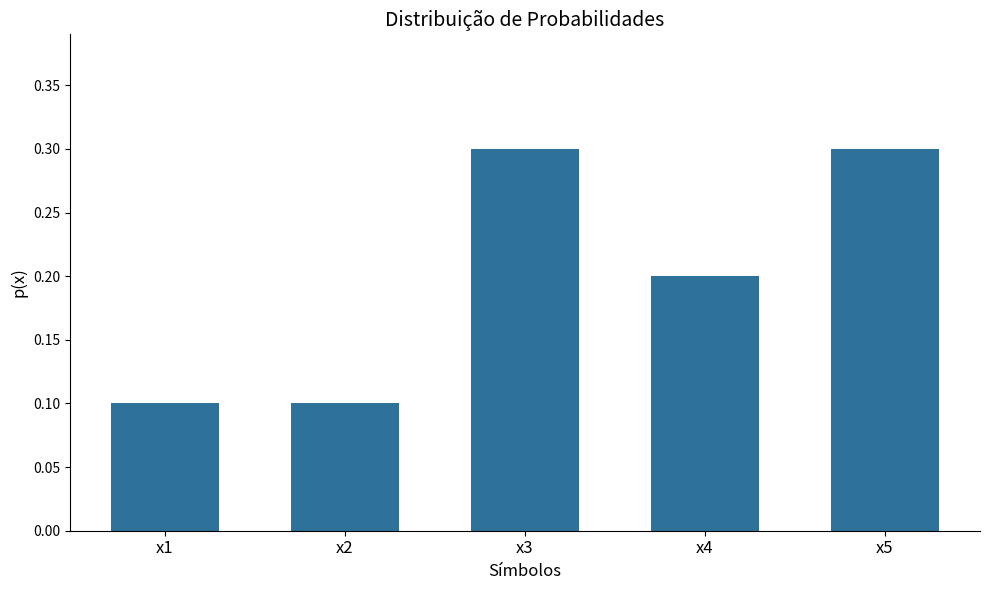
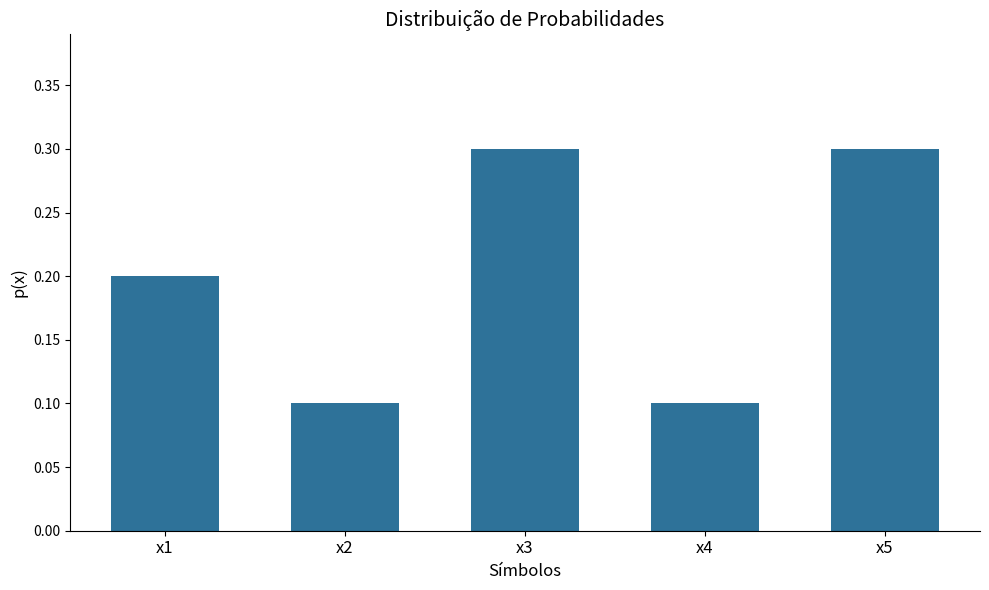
x1: 0.1 -> 0.2
x4: 0.2 -> 0.1
